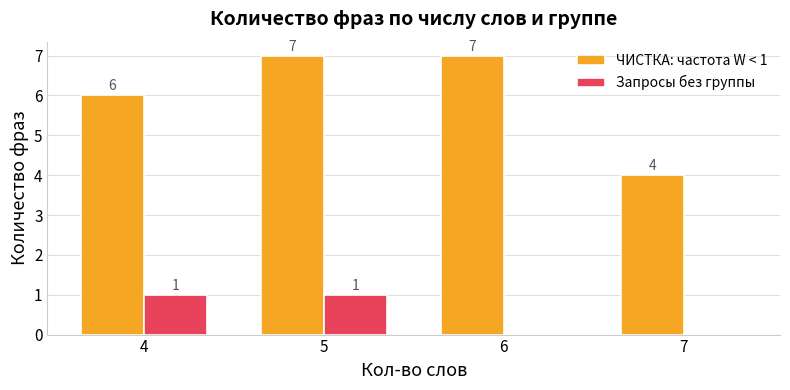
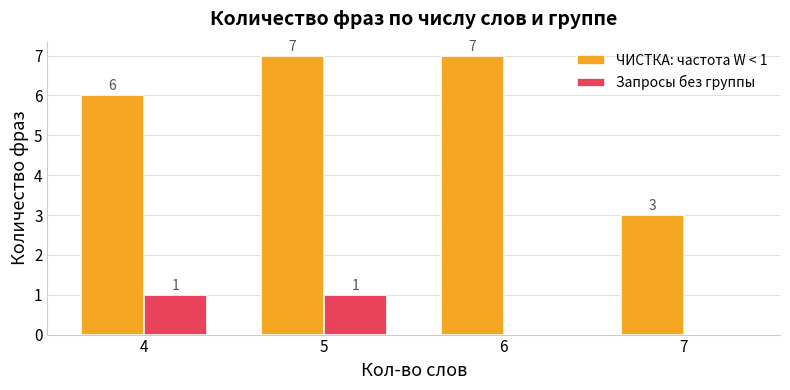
ЧИСТКА: частота W < 1, 7: 4 -> 3
